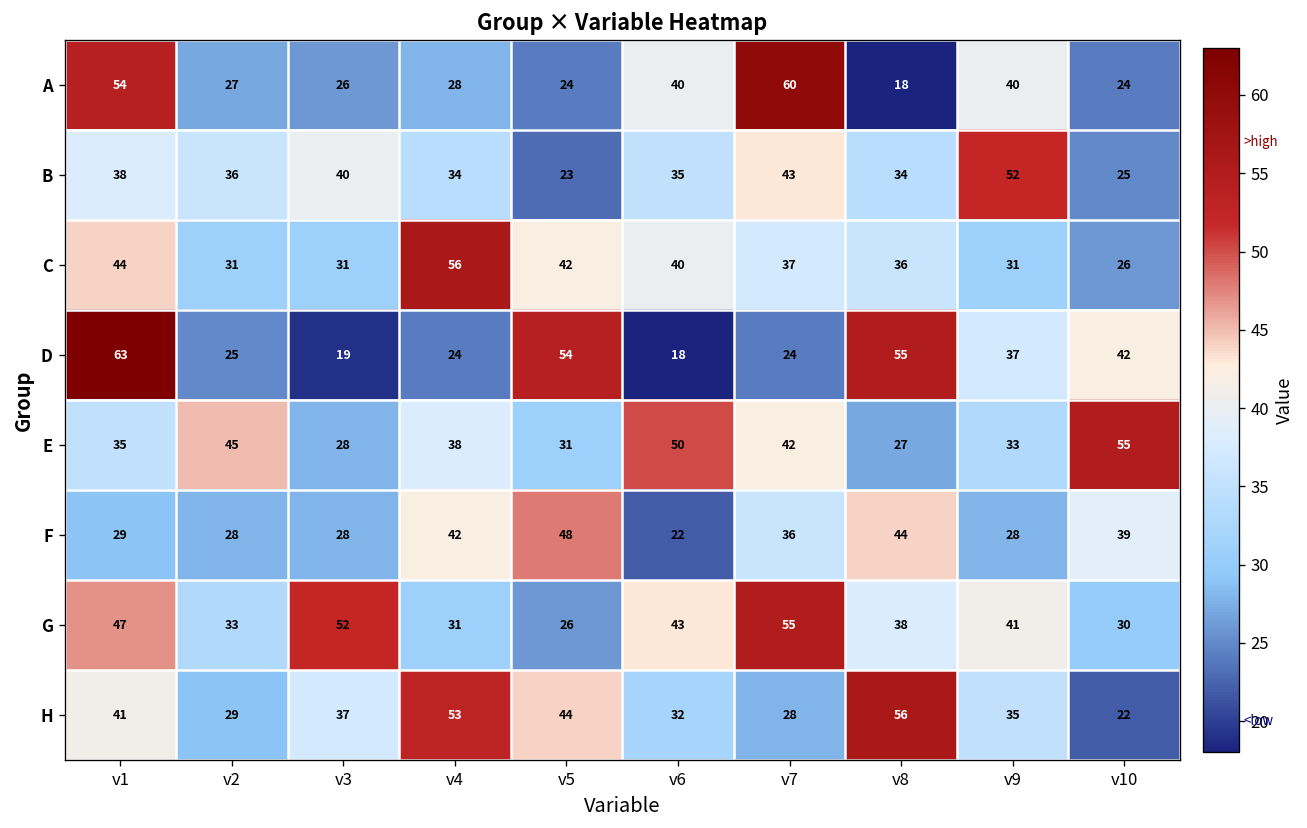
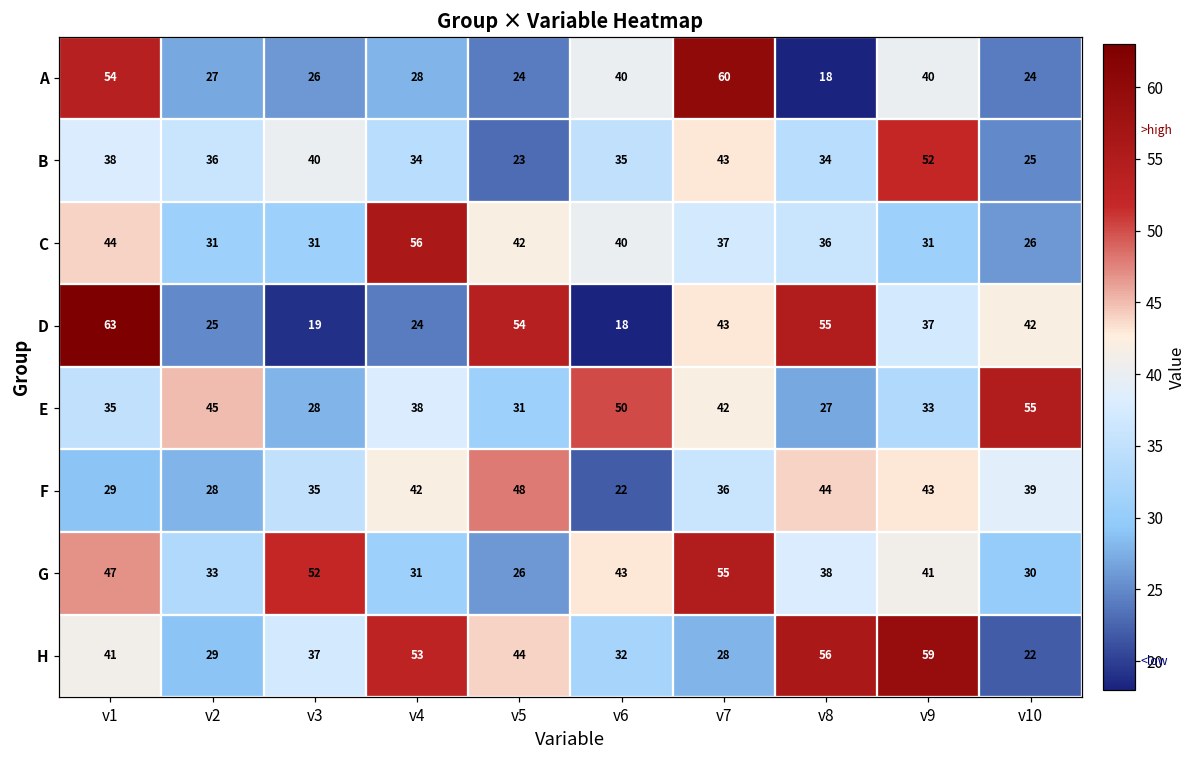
D, v7: 24 -> 43
F, v3: 28 -> 35
F, v9: 28 -> 43
H, v9: 35 -> 59
